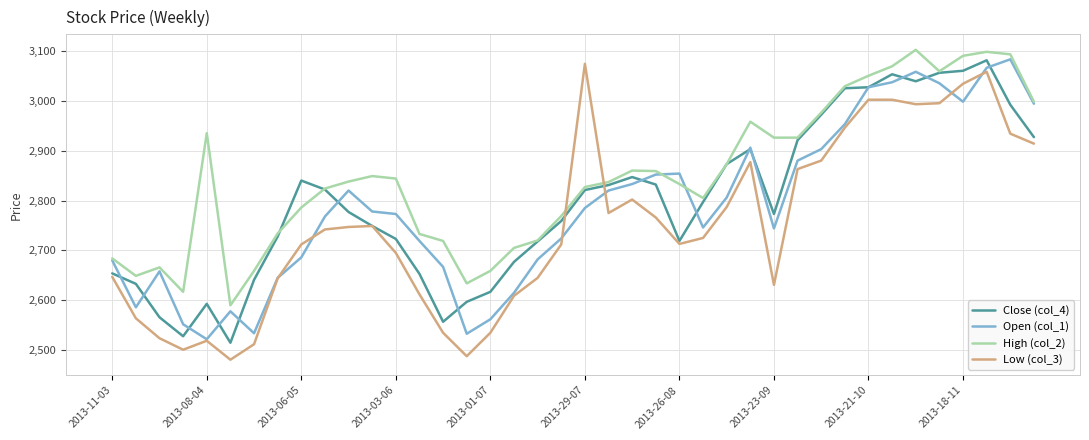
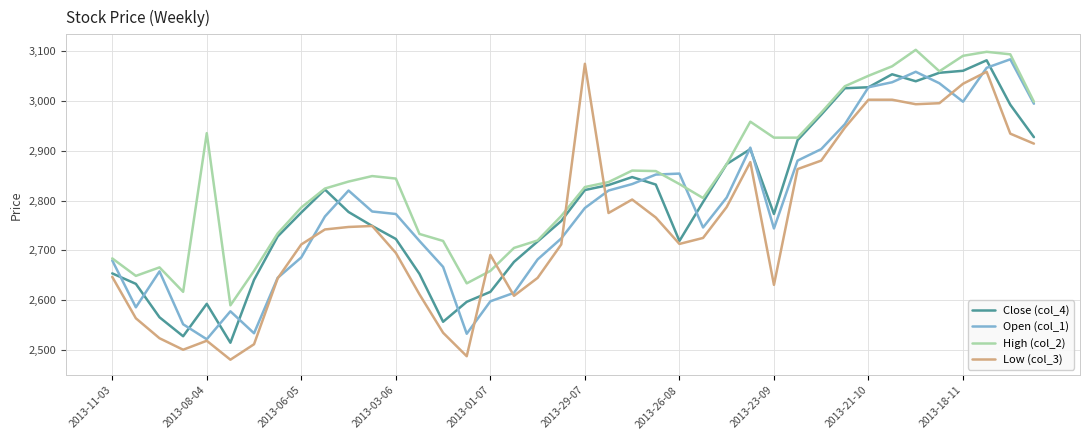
Close (col_4), 2013-06-05: 2,840 -> 2,780
Open (col_1), 2013-01-07: 2,560 -> 2,600
Low (col_3), 2013-01-07: 2,540 -> 2,690
